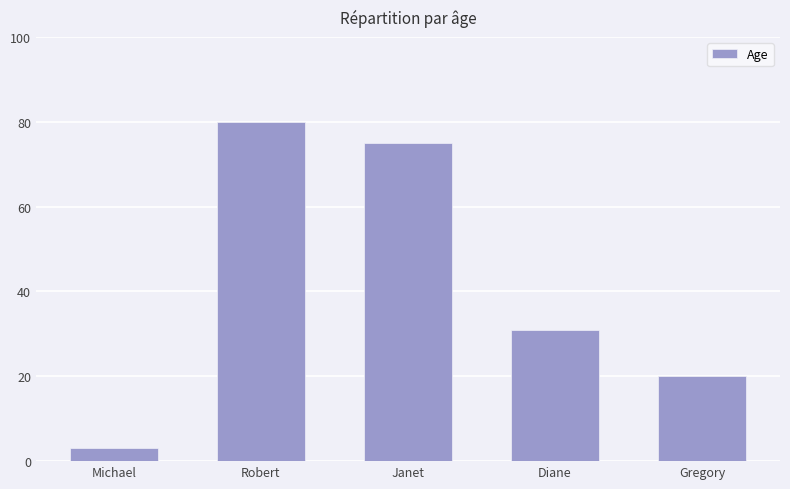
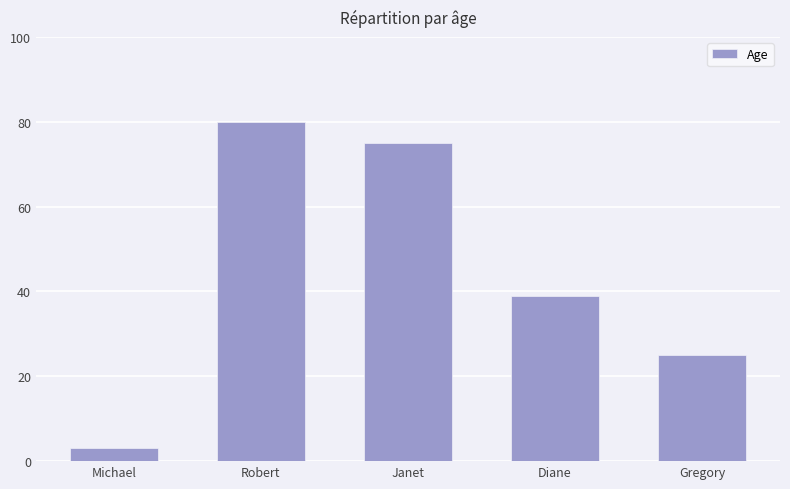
Diane: 31 -> 39
Gregory: 20 -> 25
